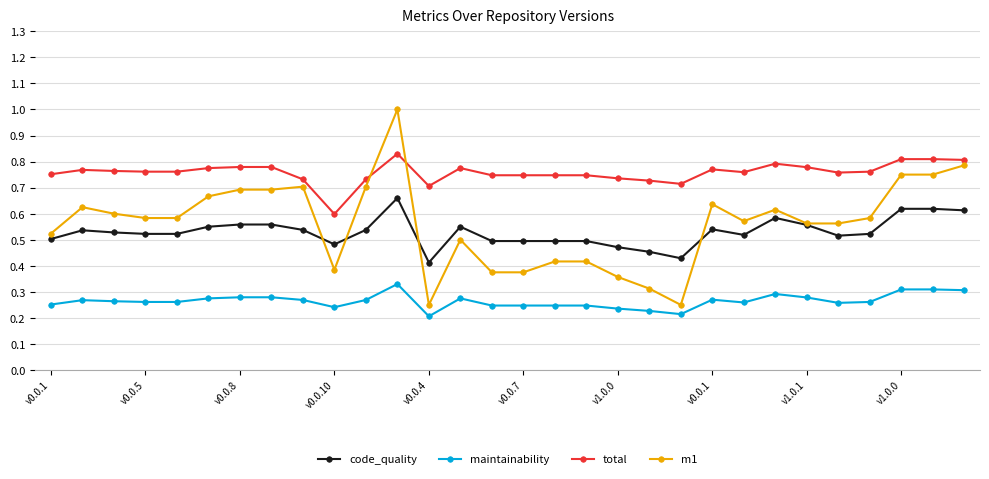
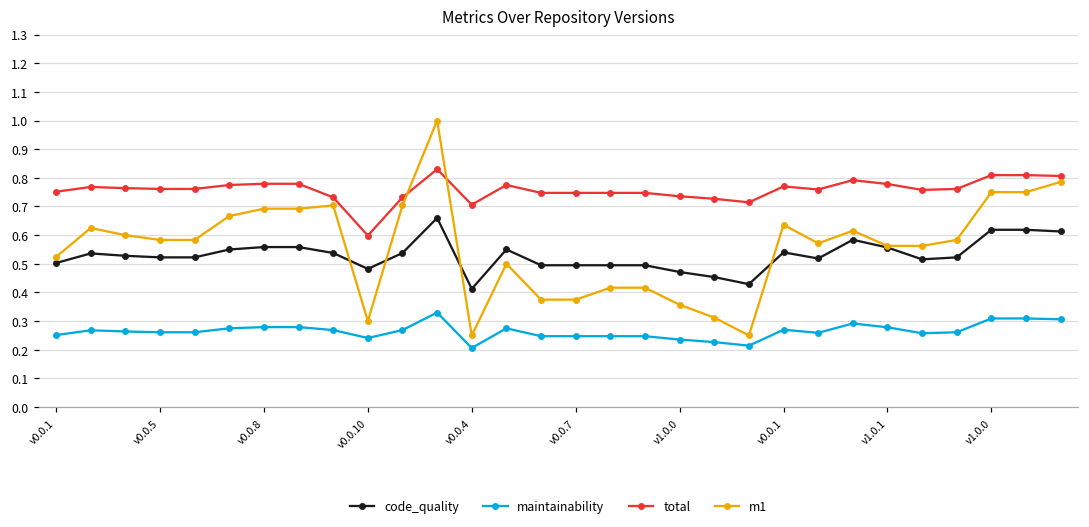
m1, v0.0.10: 0.38 -> 0.30
